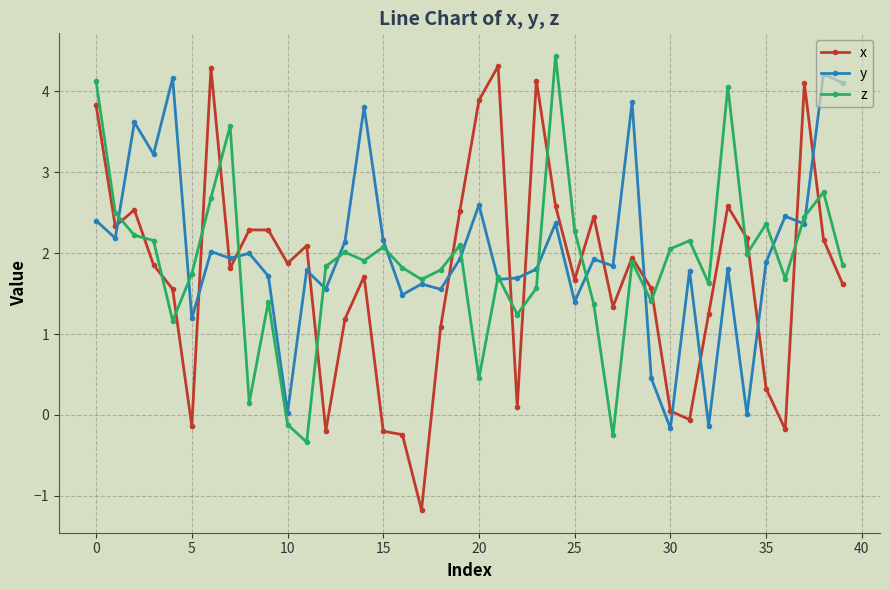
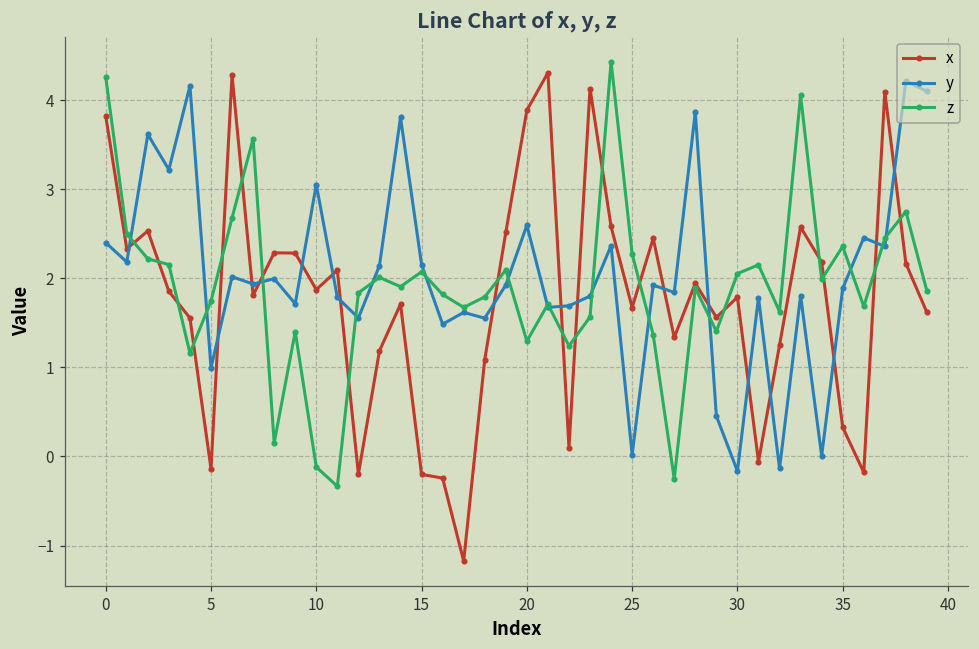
z, 0: 4.1 -> 4.3
y, 5: 1.2 -> 1.0
y, 10: 0.0 -> 3.1
z, 20: 0.5 -> 1.3
y, 25: 1.4 -> 0.0
x, 30: 0.0 -> 1.8
